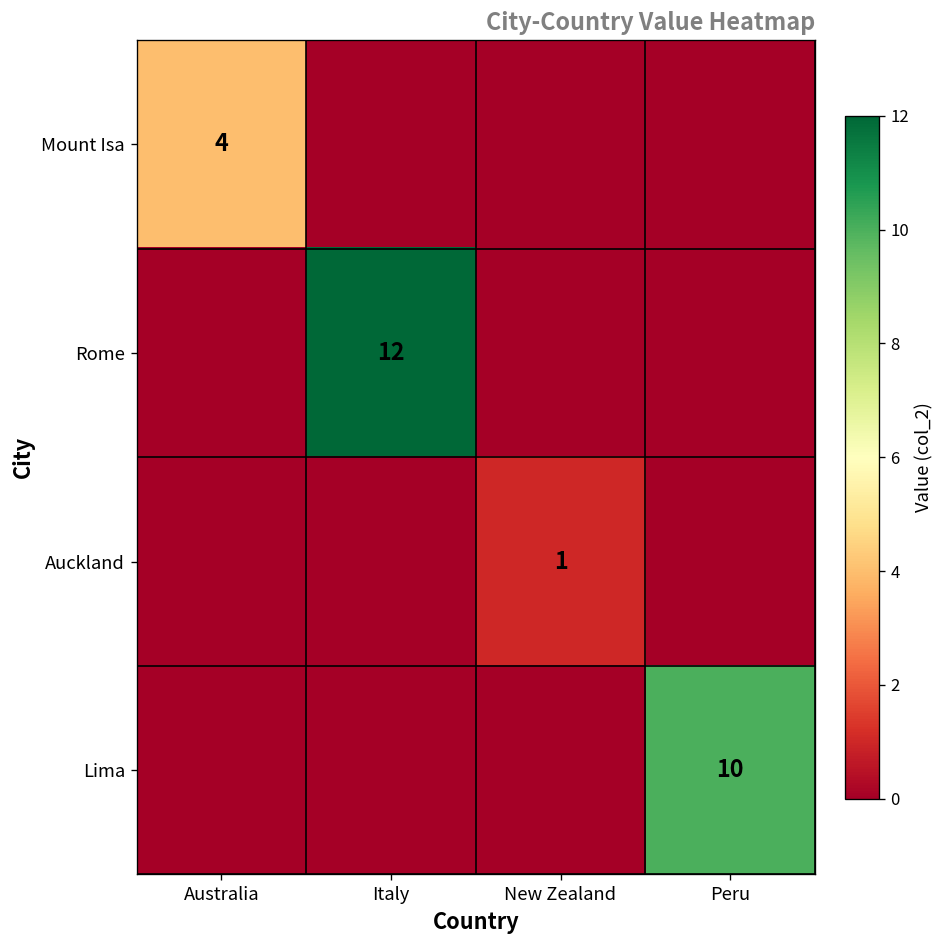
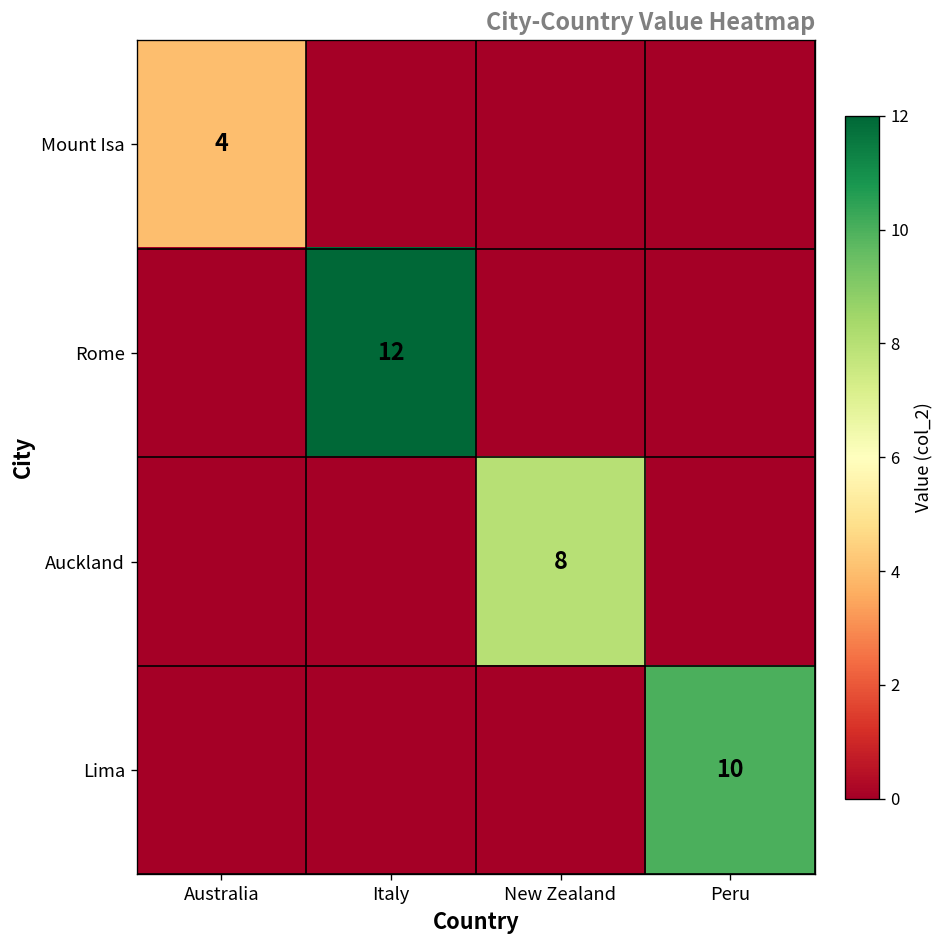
Auckland, New Zealand: 1 -> 8
